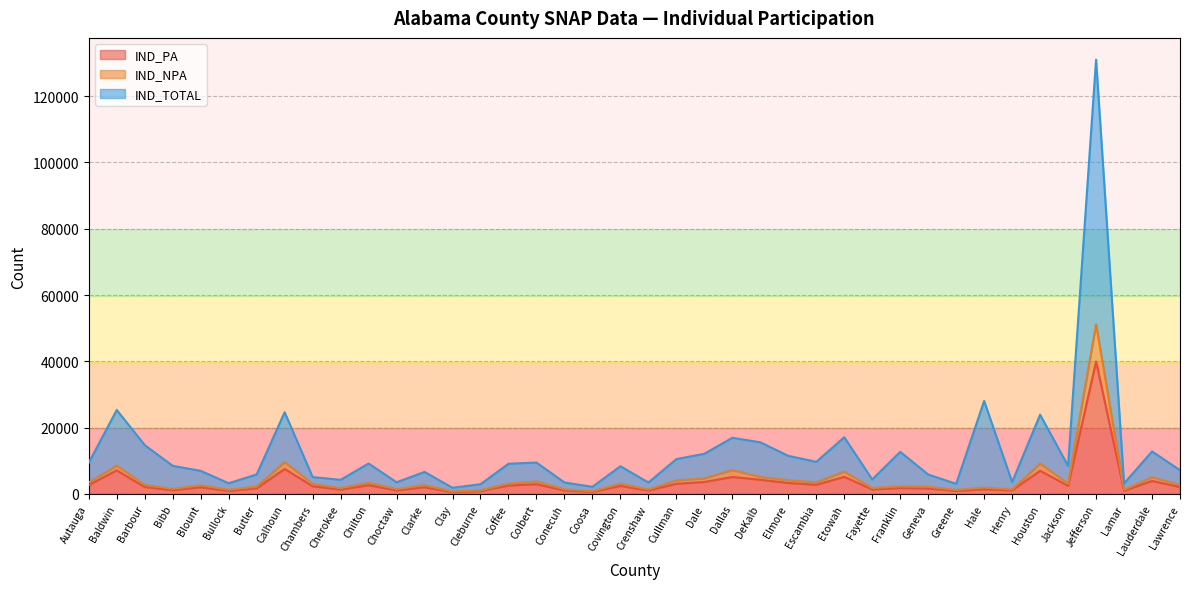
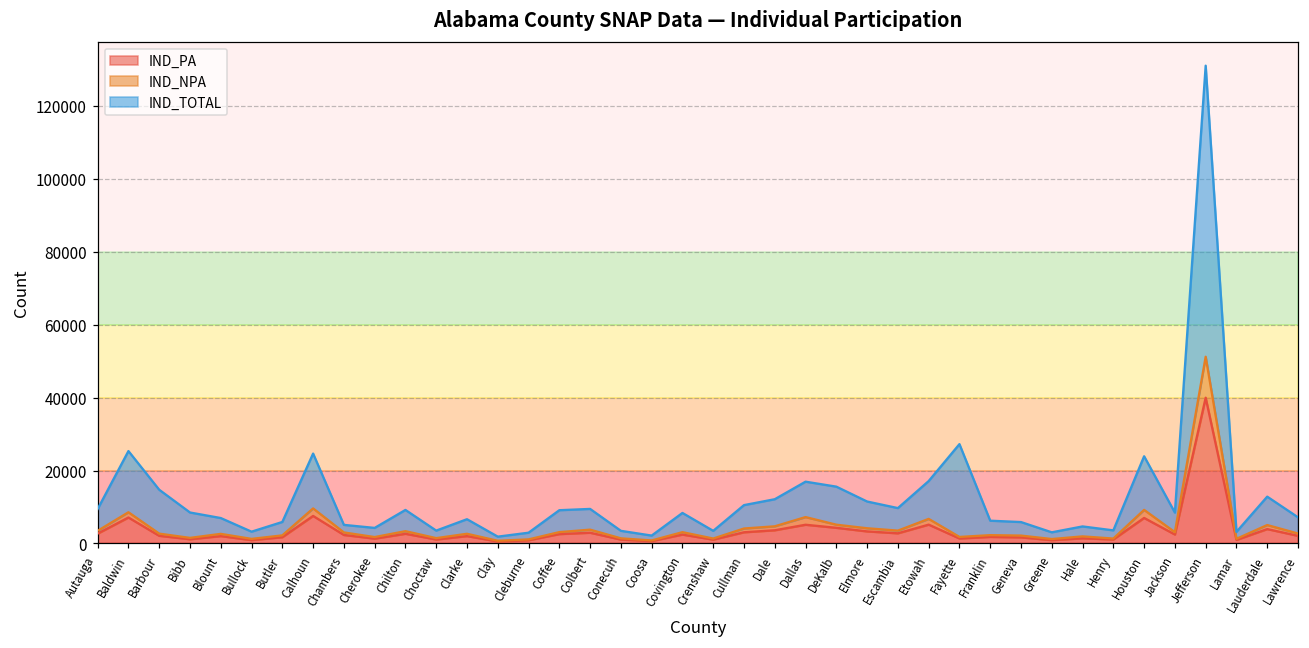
IND_TOTAL, Fayette: 3000 -> 25000
IND_TOTAL, Franklin: 10000 -> 4000
IND_TOTAL, Hale: 26000 -> 3000
